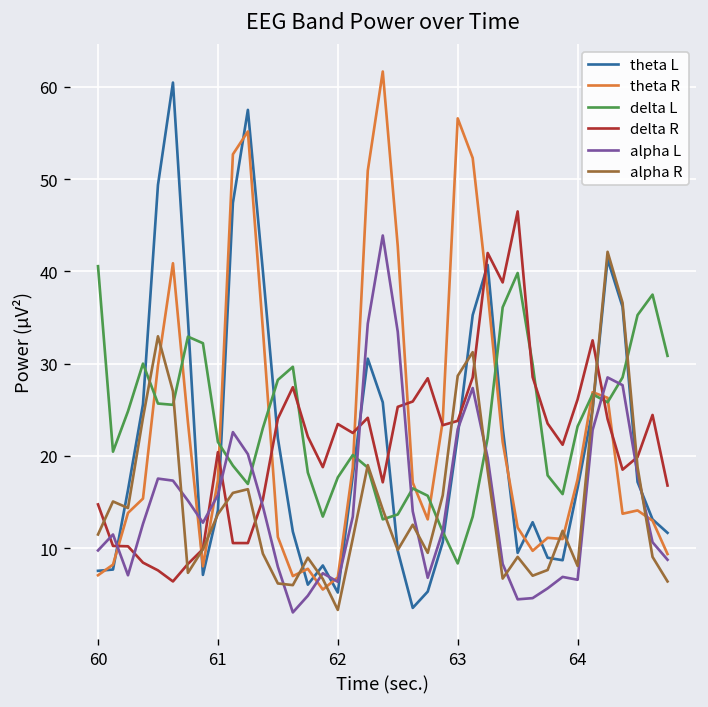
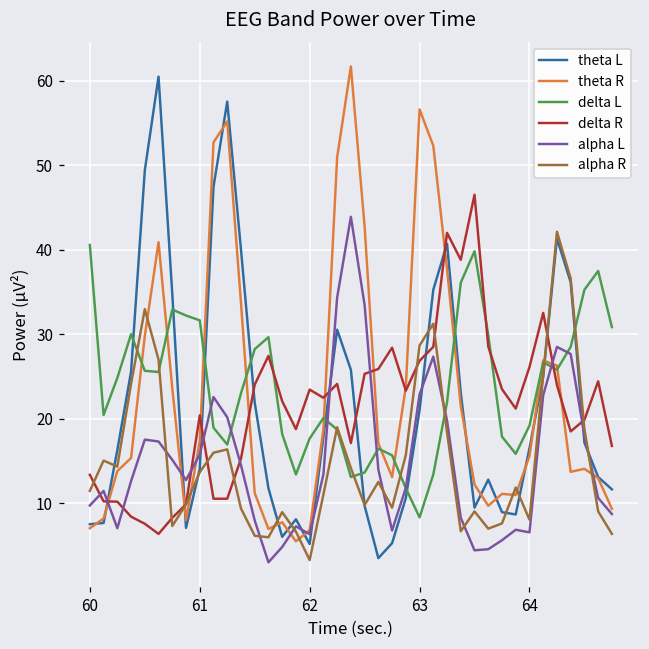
delta R, 60: 15 -> 13
delta L, 61: 22 -> 32
theta L, 63: 22 -> 21
delta R, 63: 24 -> 27
theta R, 64: 17 -> 16
delta L, 64: 23 -> 19
